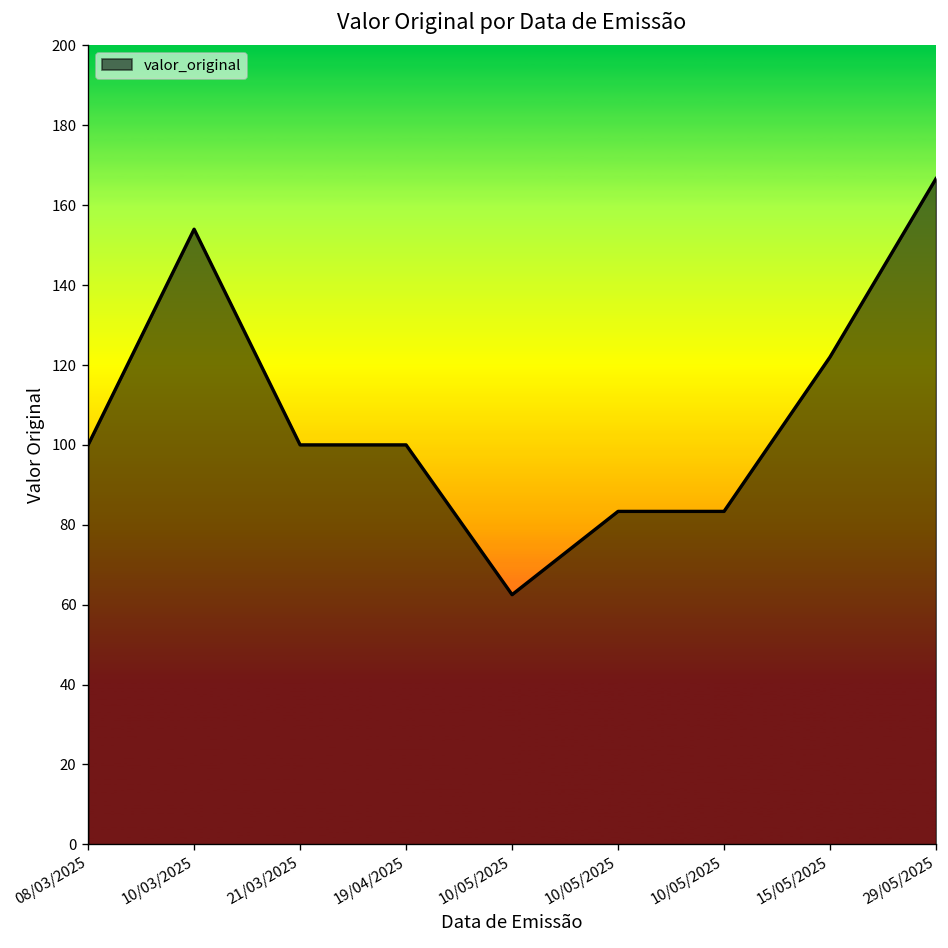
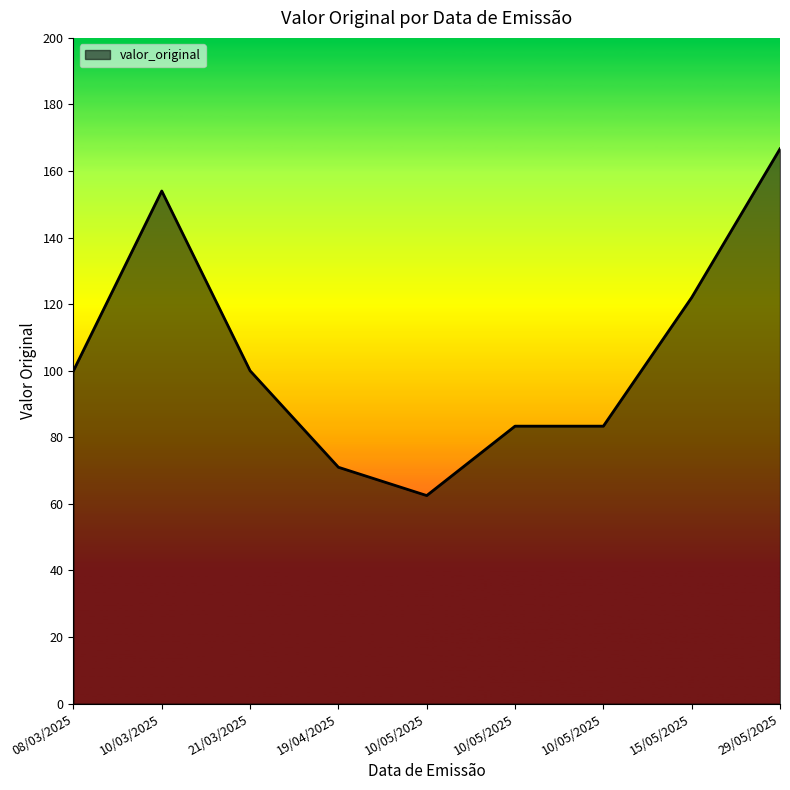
19/04/2025: 100 -> 71
